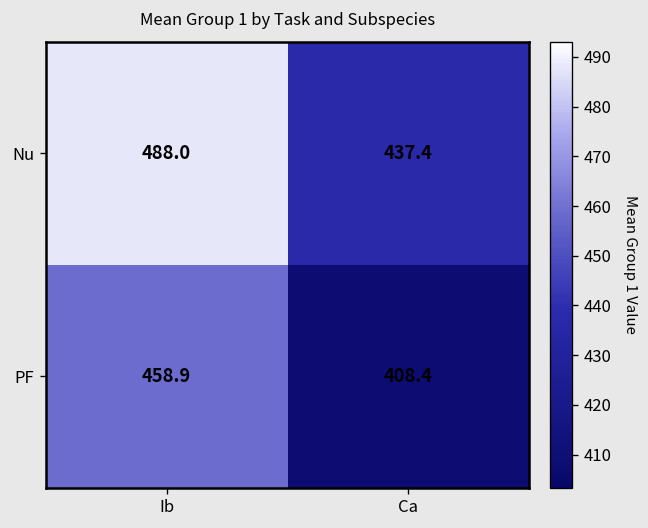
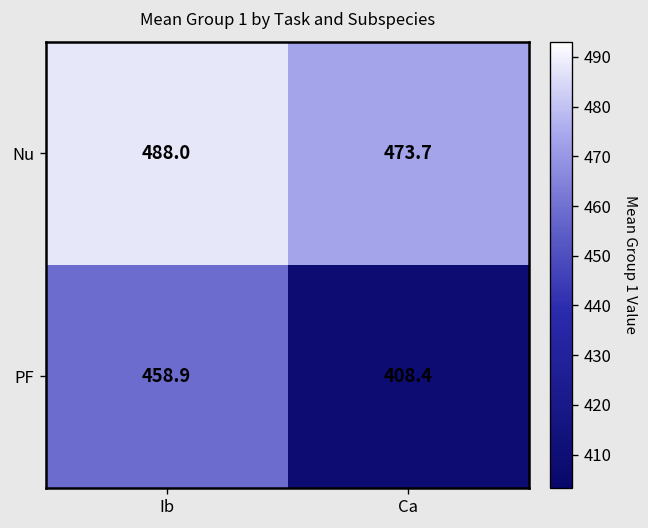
Nu, Ca: 437.4 -> 473.7
